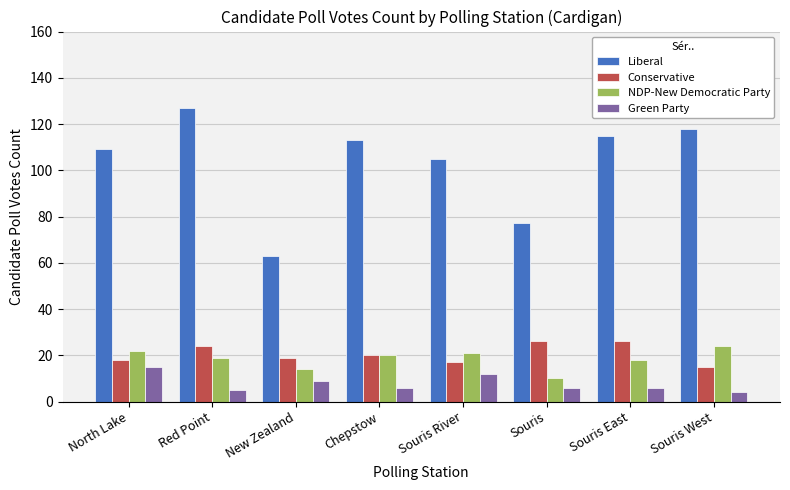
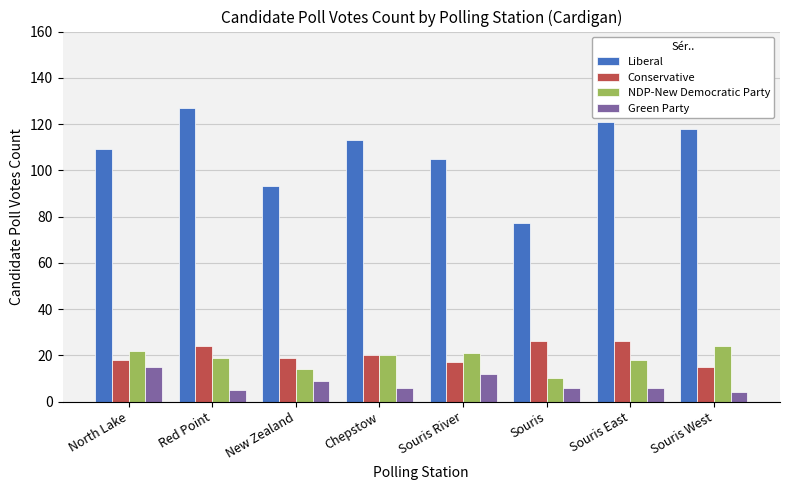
Liberal, New Zealand: 63 -> 93
Liberal, Souris East: 115 -> 121
